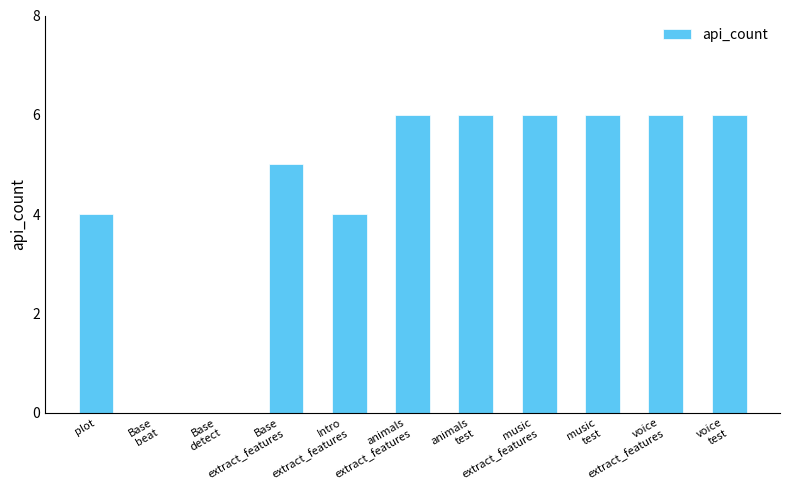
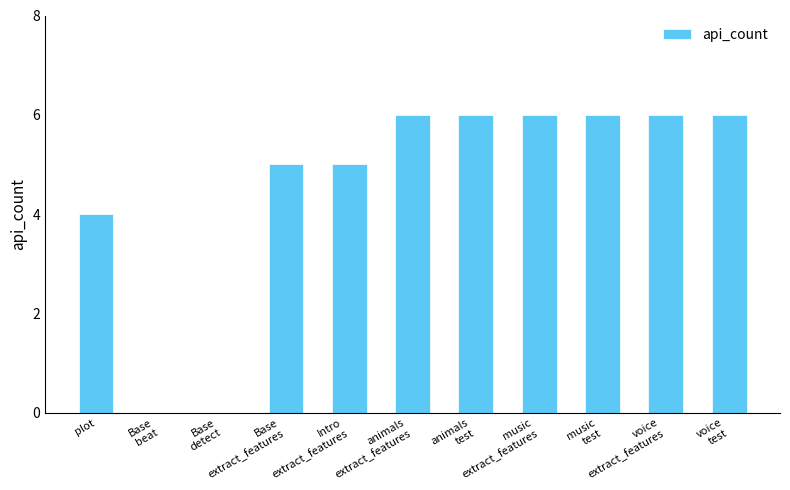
Intro extract_features: 4 -> 5
